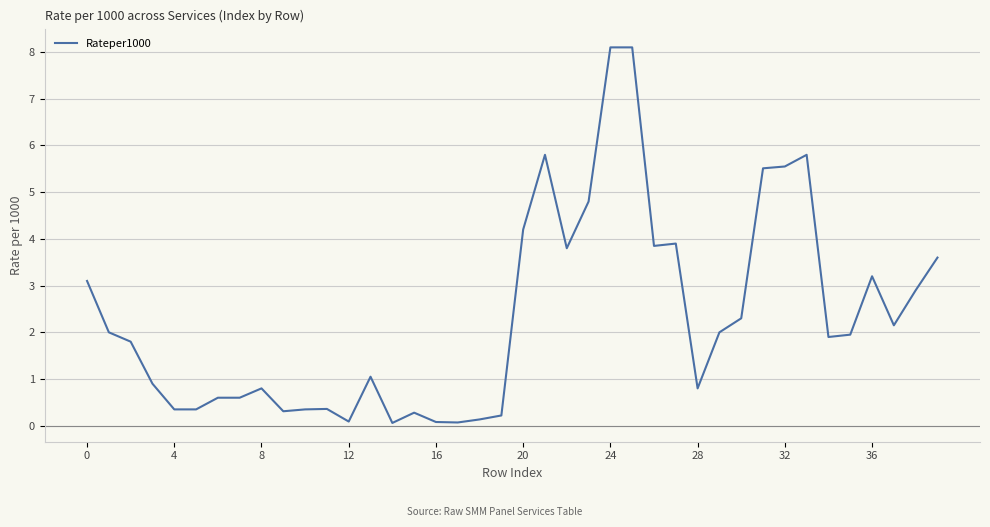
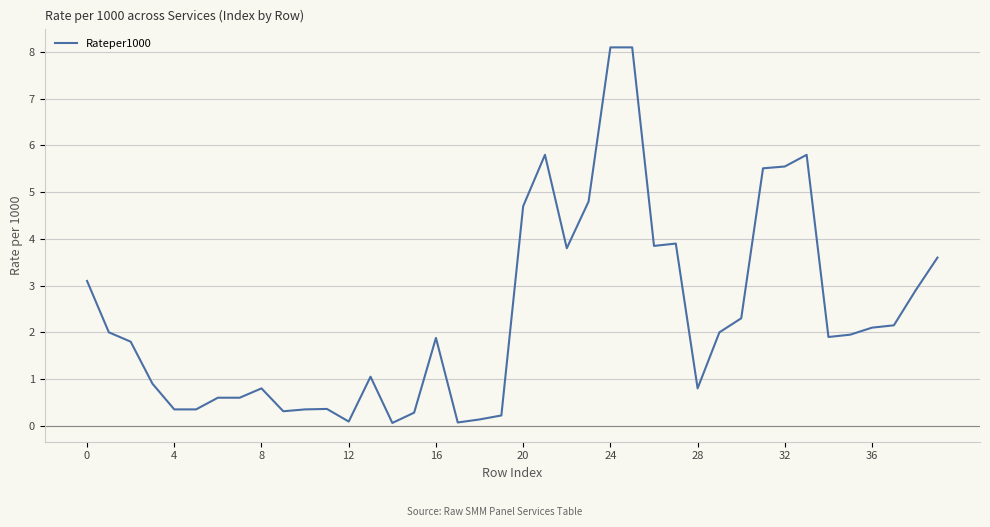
16: 0.1 -> 1.9
20: 4.2 -> 4.7
36: 3.2 -> 2.1
